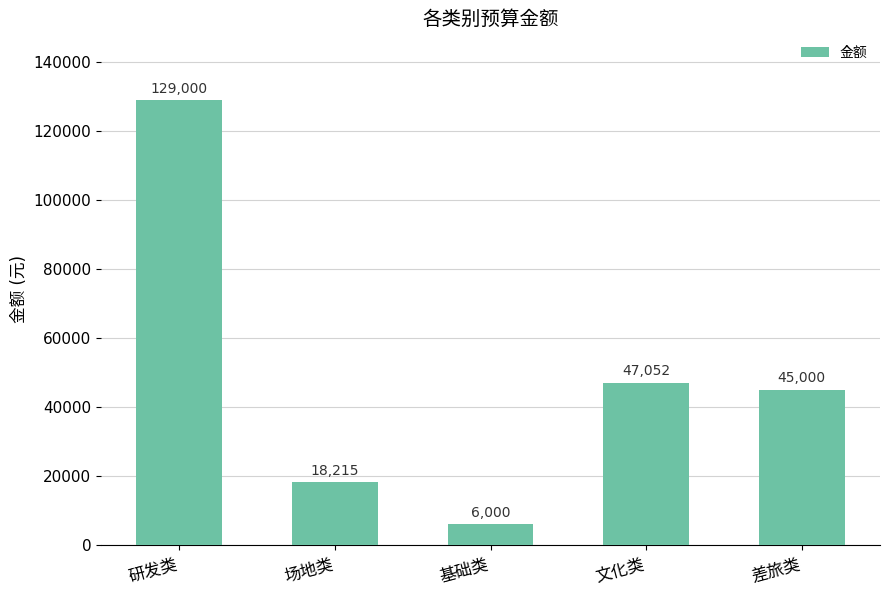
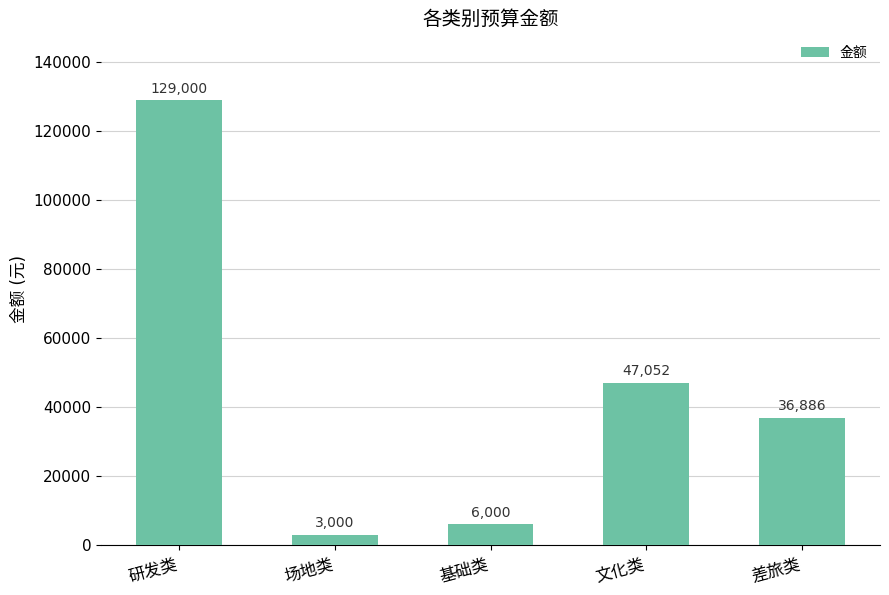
场地类: 18,215 -> 3,000
差旅类: 45,000 -> 36,886
